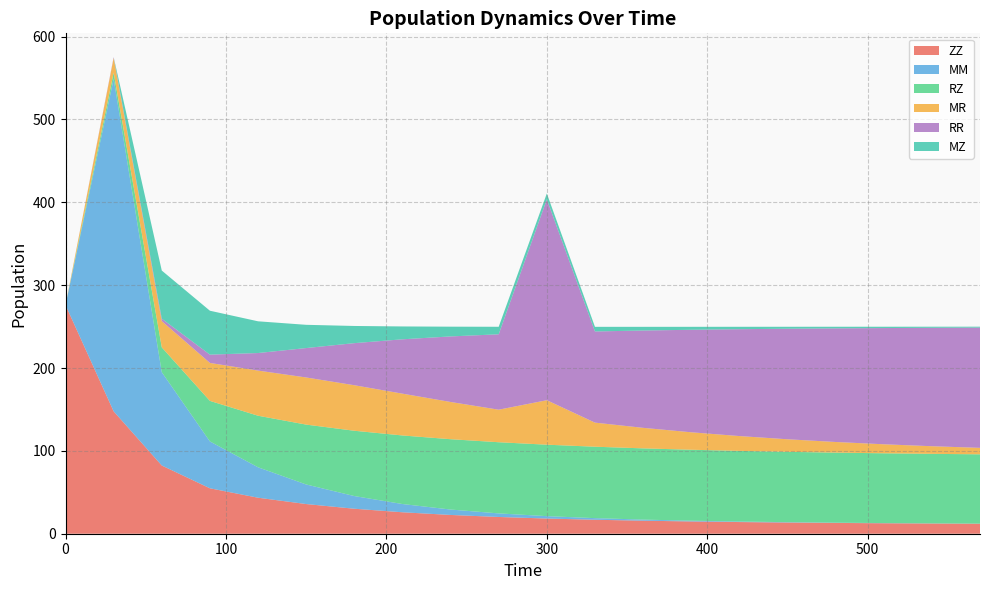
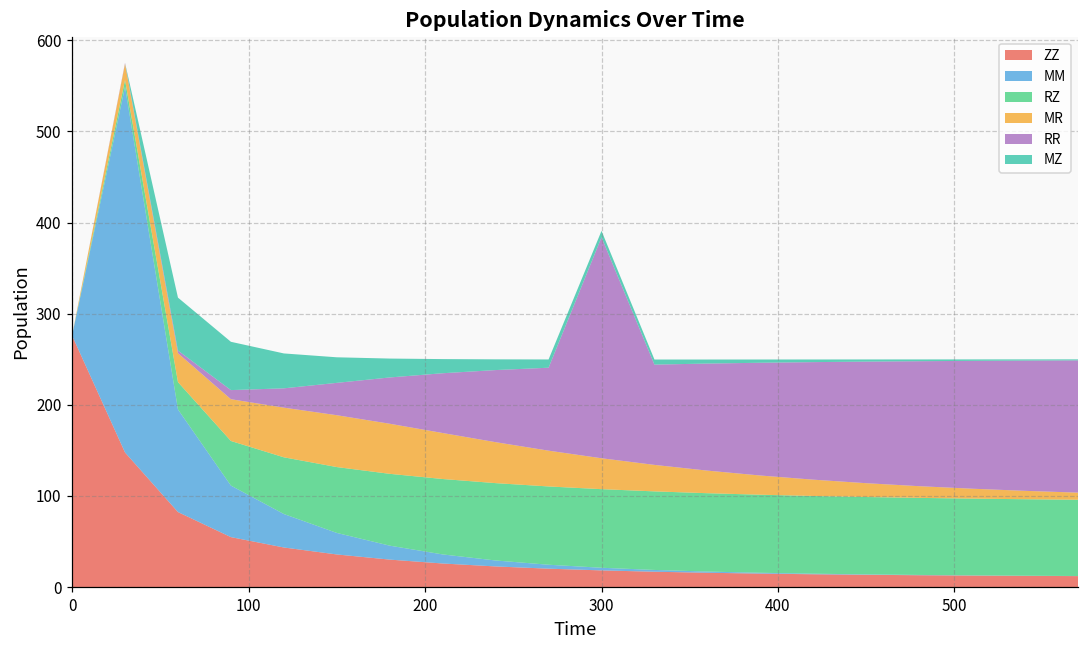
MR, 300: 50 -> 30
